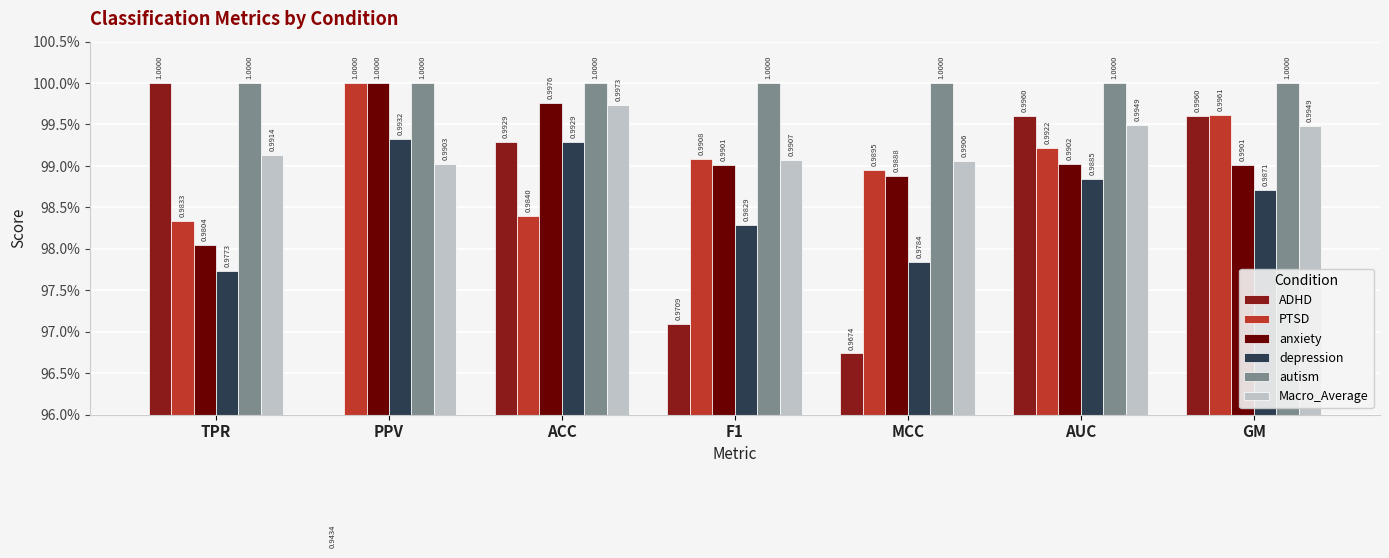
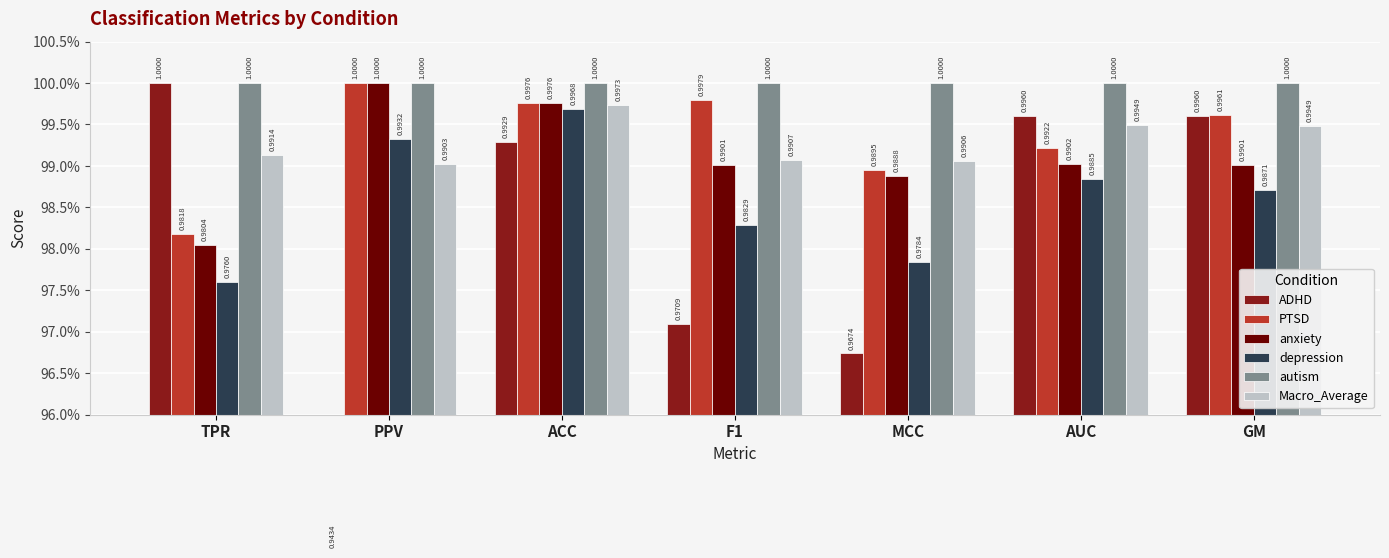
PTSD, TPR: 0.9833 -> 0.9818
depression, TPR: 0.9773 -> 0.9760
PTSD, ACC: 0.9840 -> 0.9976
depression, ACC: 0.9929 -> 0.9968
PTSD, F1: 0.9908 -> 0.9979
